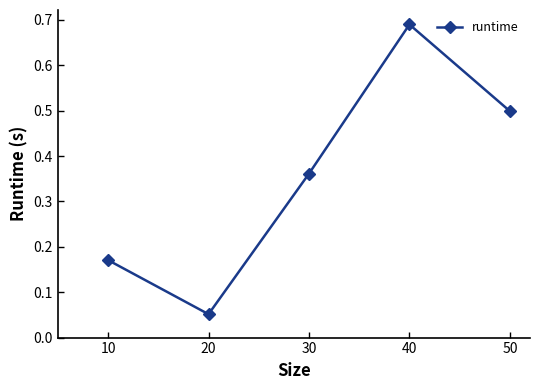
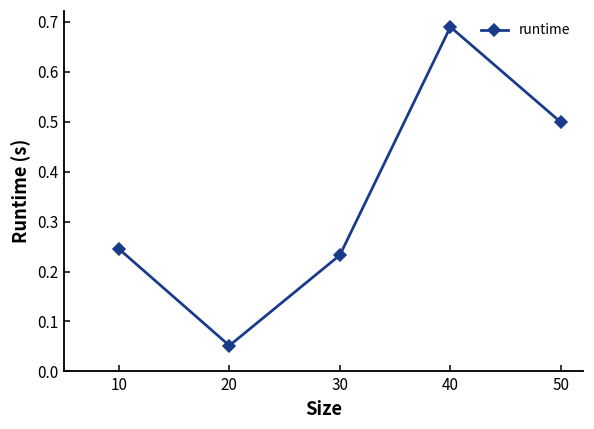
10: 0.17 -> 0.25
30: 0.36 -> 0.23
